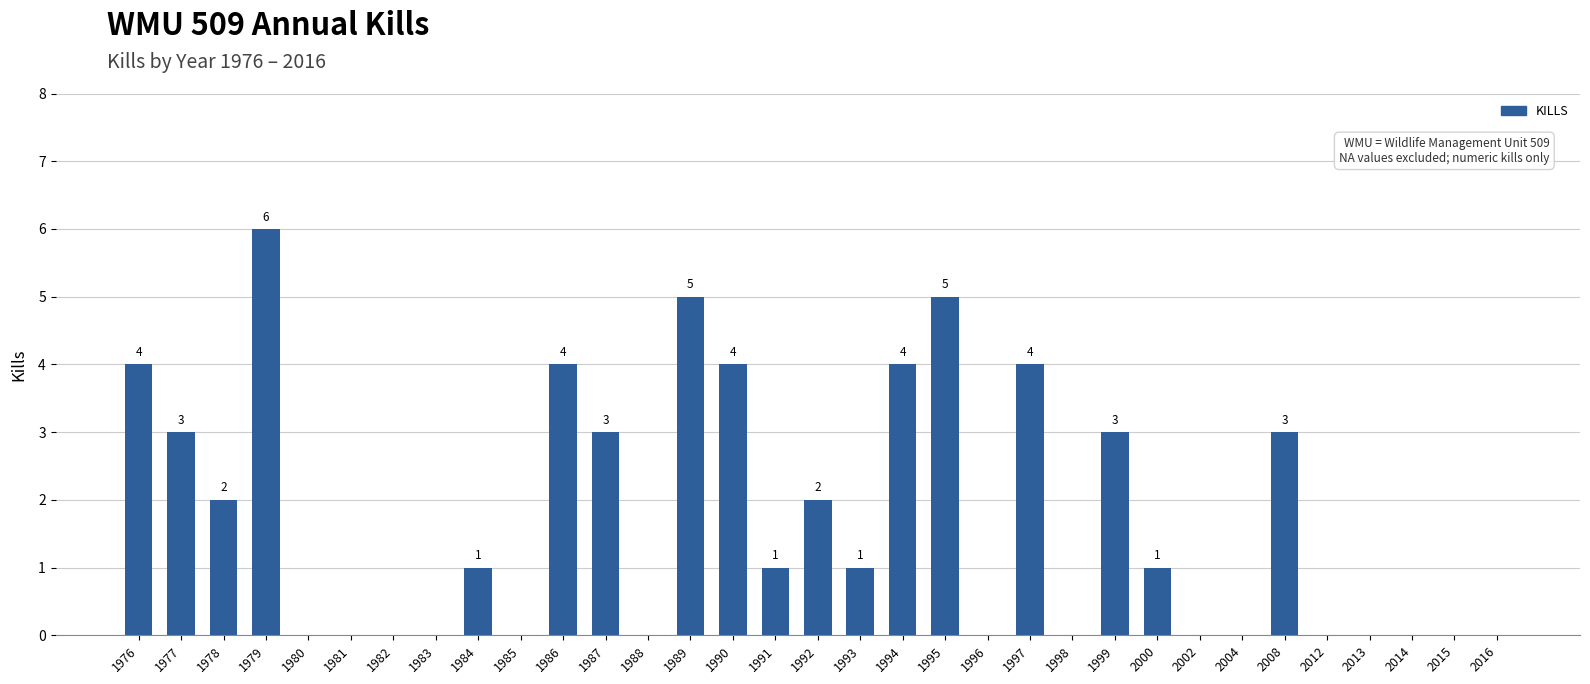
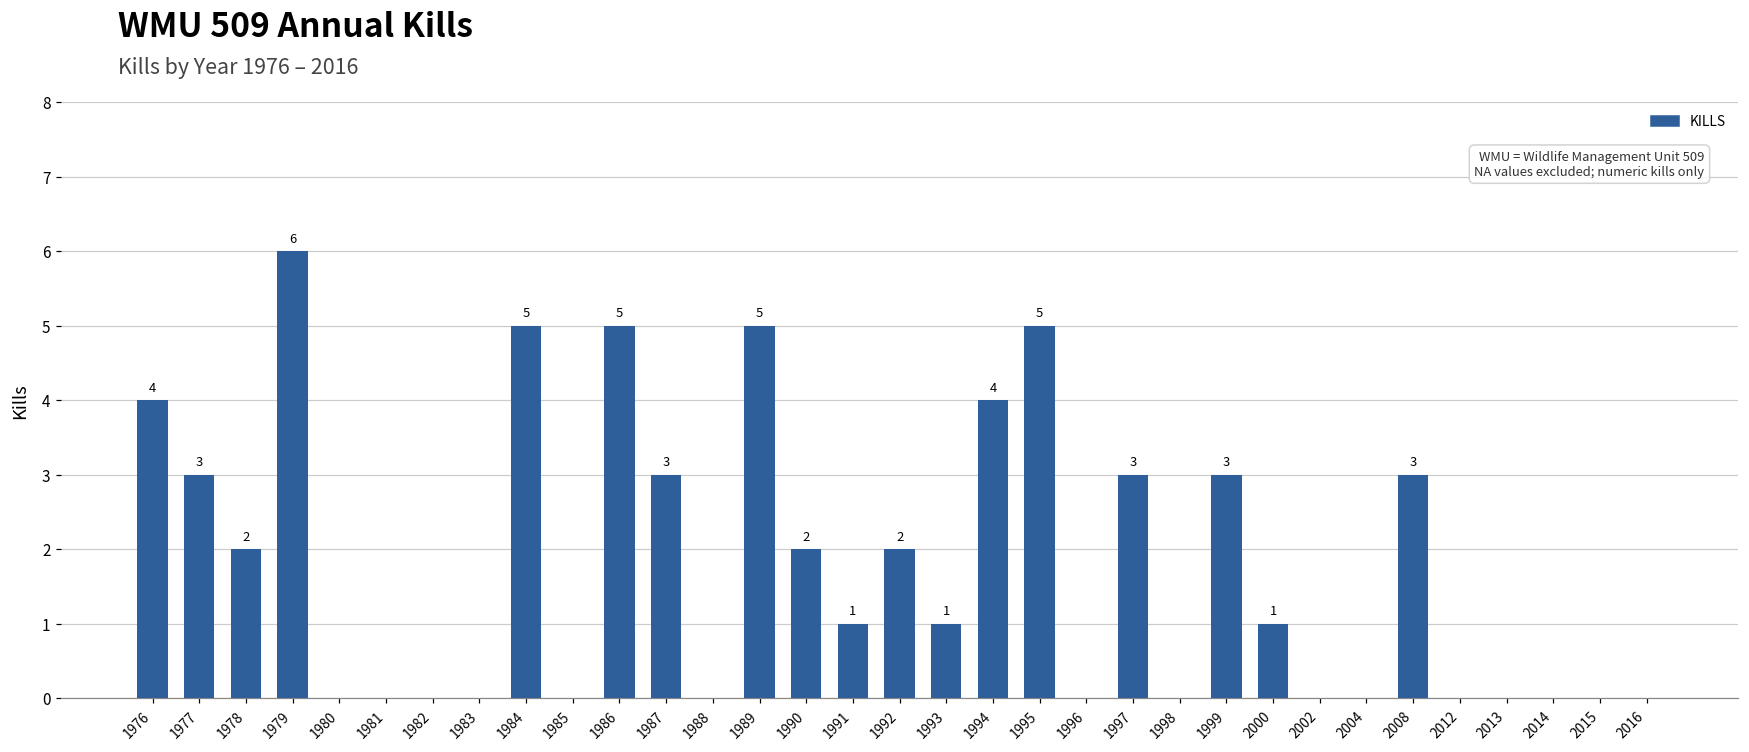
1984: 1 -> 5
1986: 4 -> 5
1990: 4 -> 2
1997: 4 -> 3
